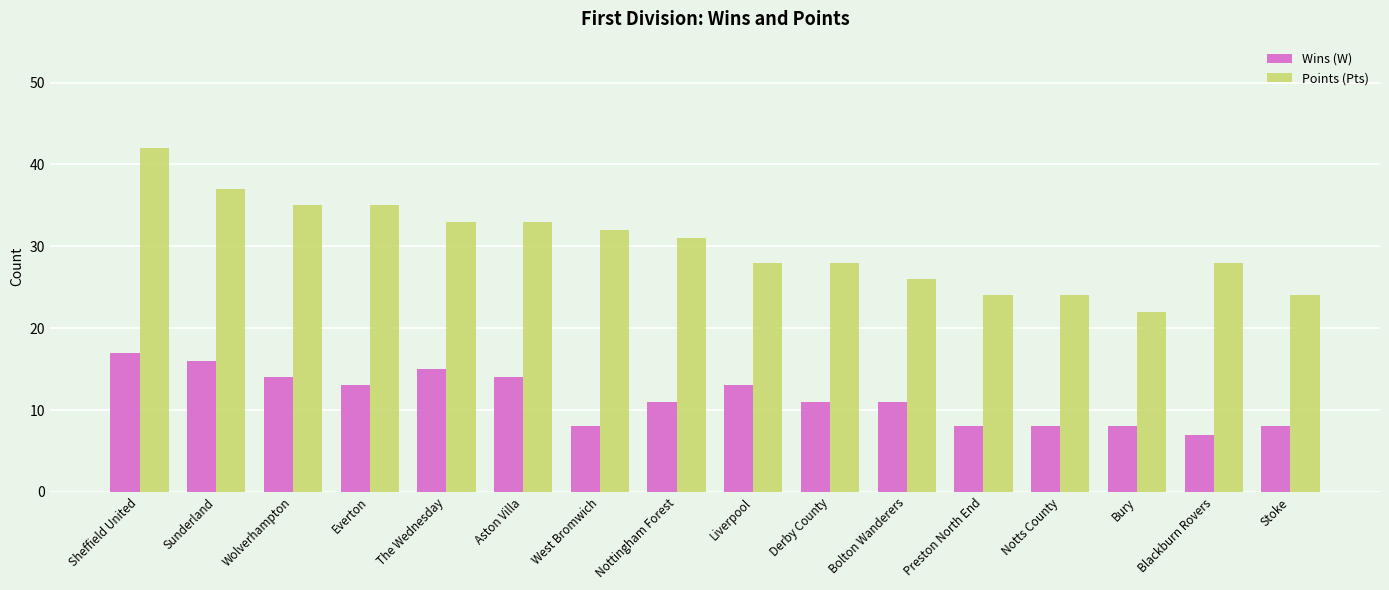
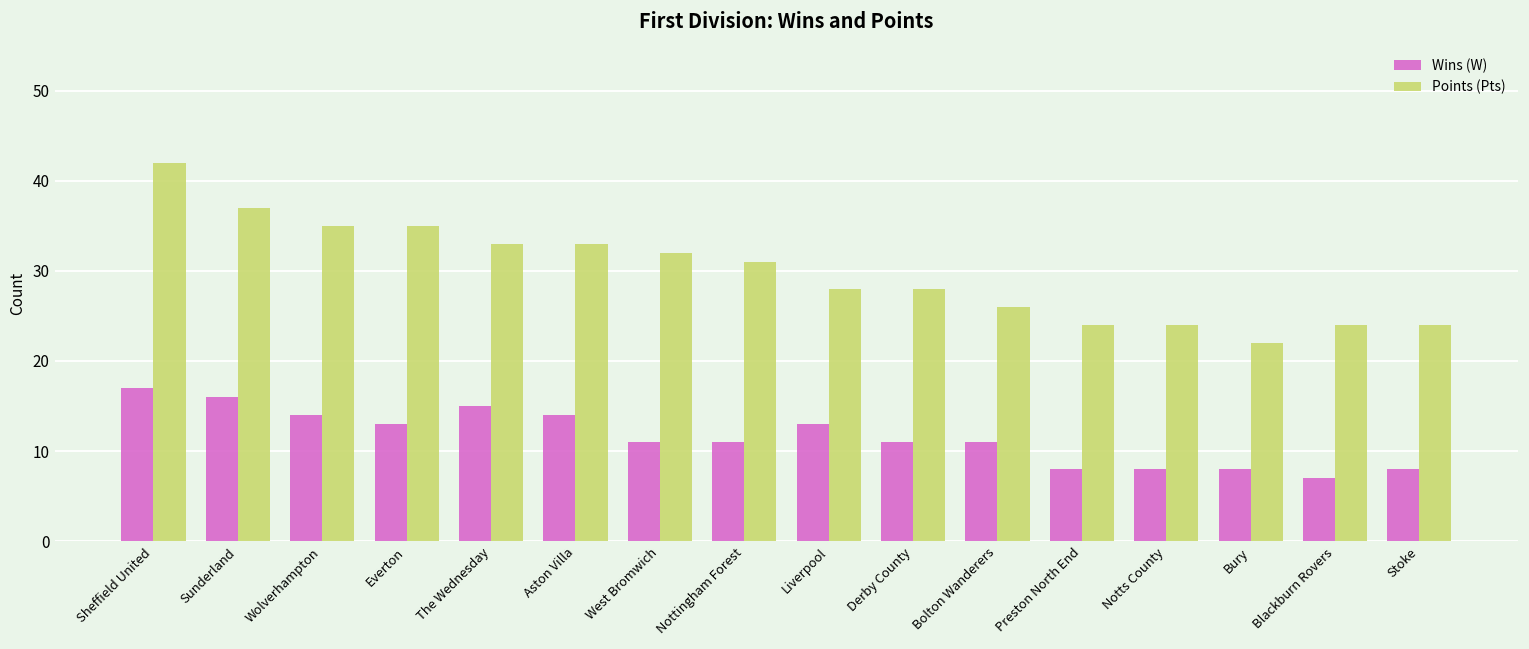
Wins (W), West Bromwich: 8 -> 11
Points (Pts), Blackburn Rovers: 28 -> 24
